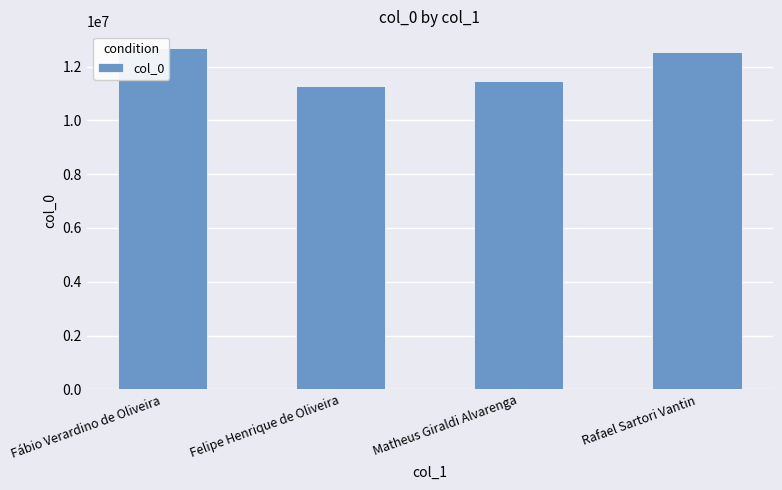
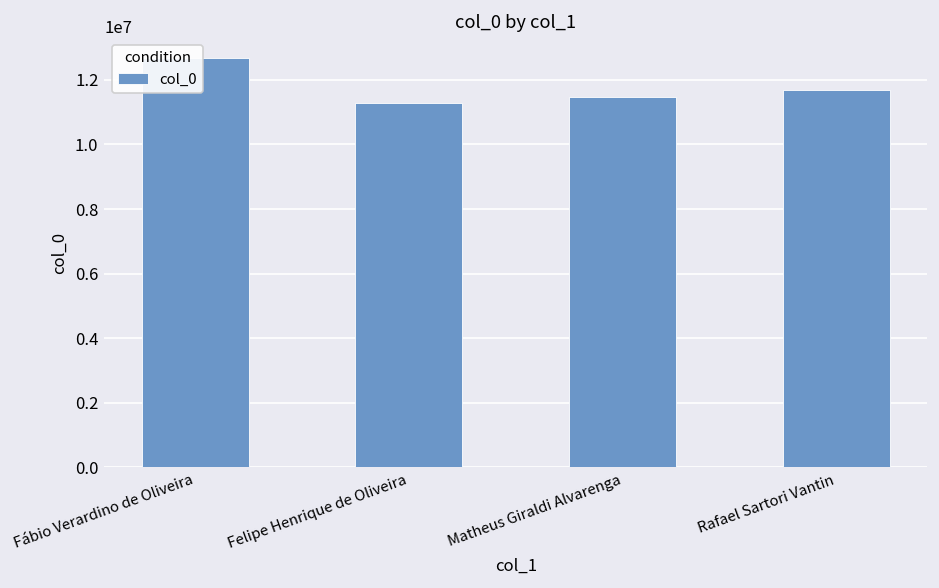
Rafael Sartori Vantin: 12500000 -> 11700000
